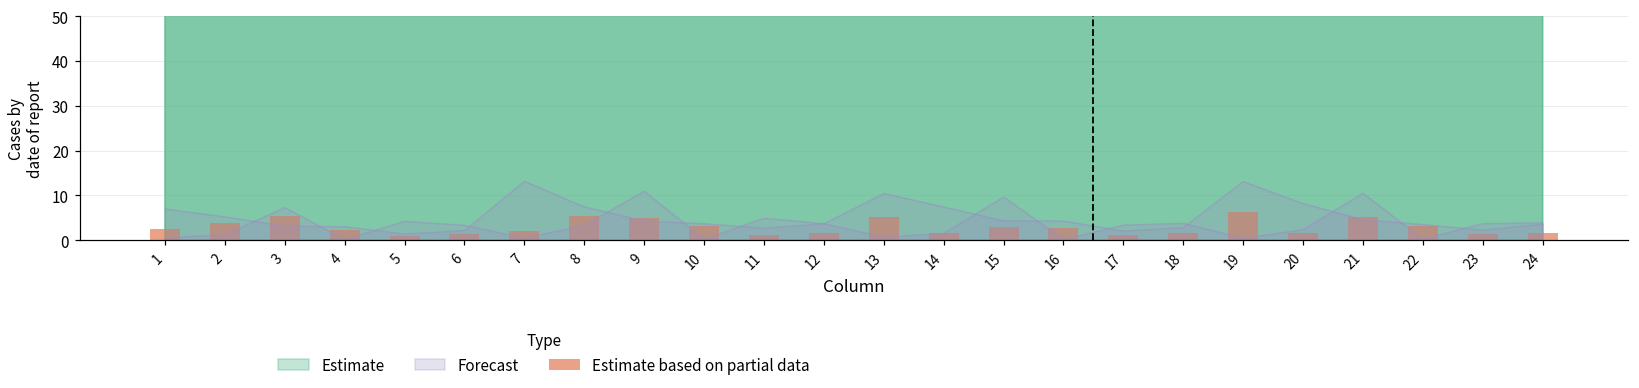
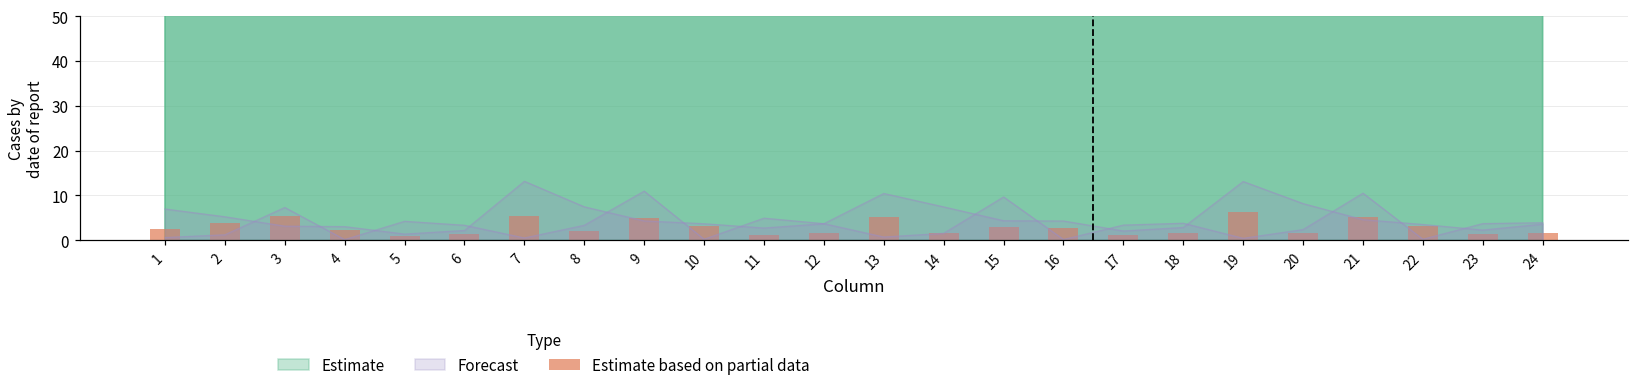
Estimate based on partial data, 7: 2 -> 5
Estimate based on partial data, 8: 5 -> 2
